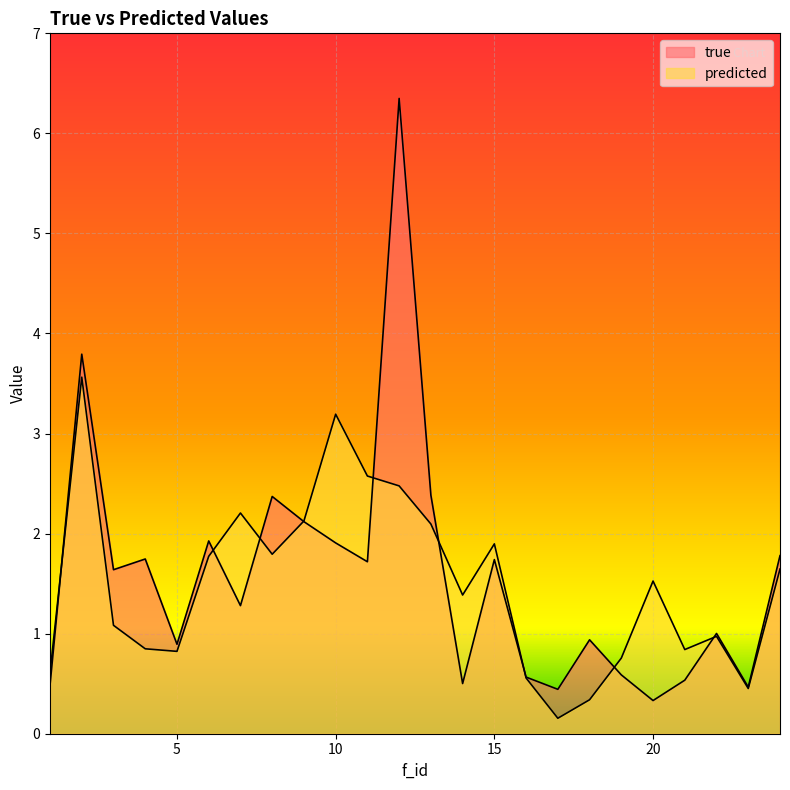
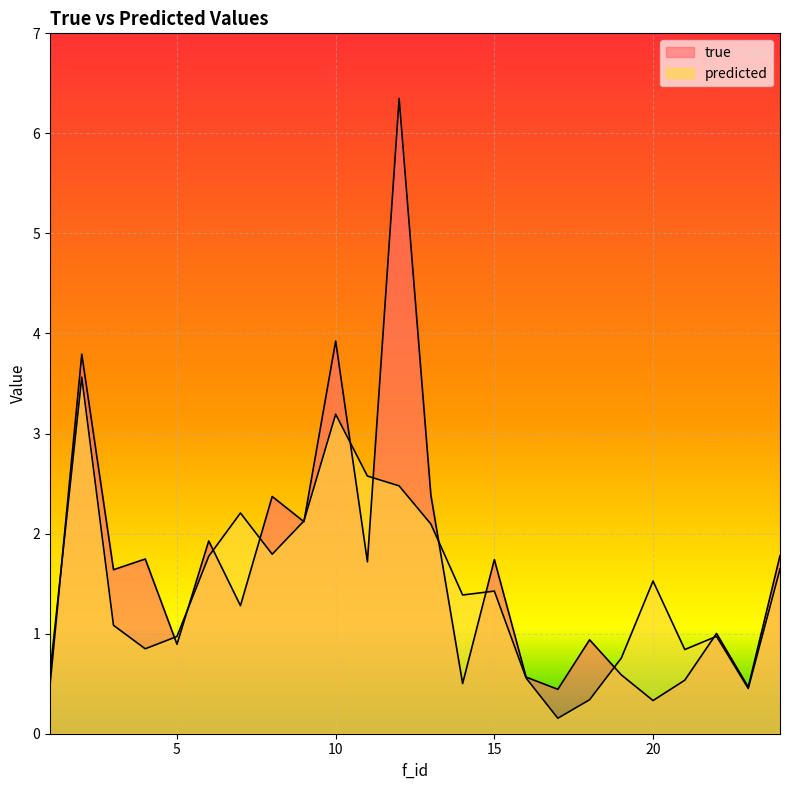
predicted, 5: 0.82 -> 0.97
true, 10: 1.91 -> 3.92
predicted, 15: 1.90 -> 1.43
